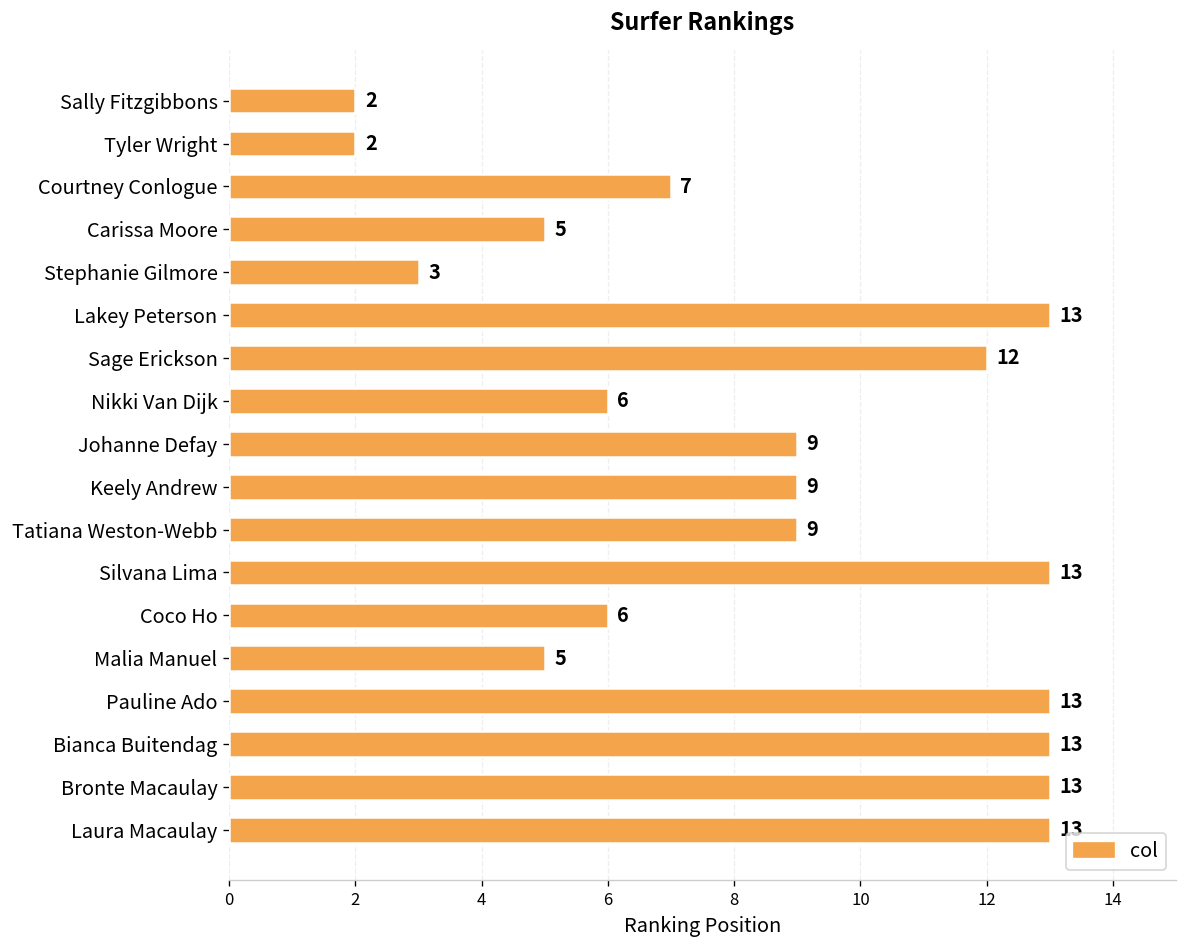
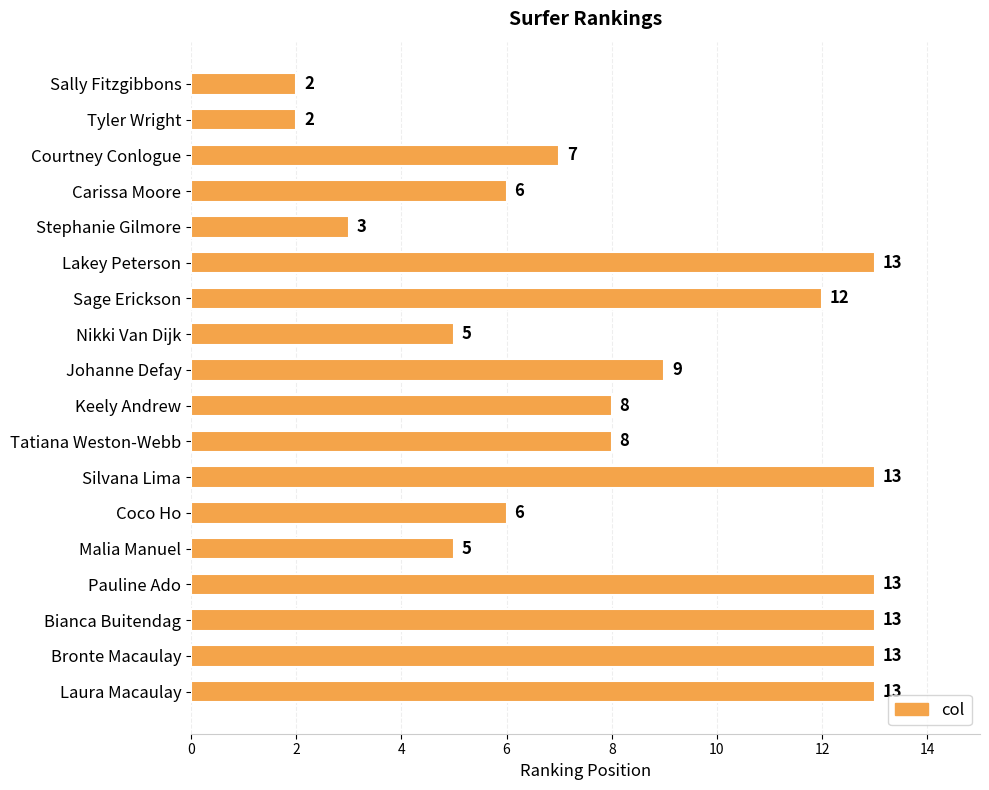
Carissa Moore: 5 -> 6
Nikki Van Dijk: 6 -> 5
Keely Andrew: 9 -> 8
Tatiana Weston-Webb: 9 -> 8
